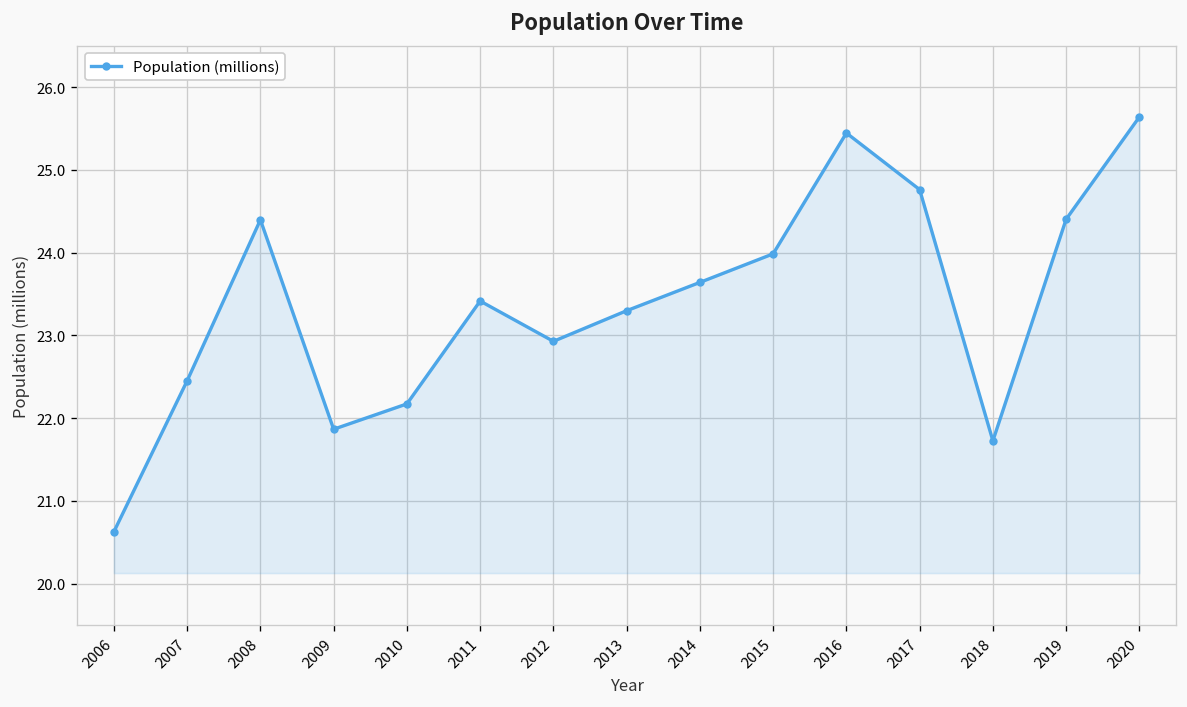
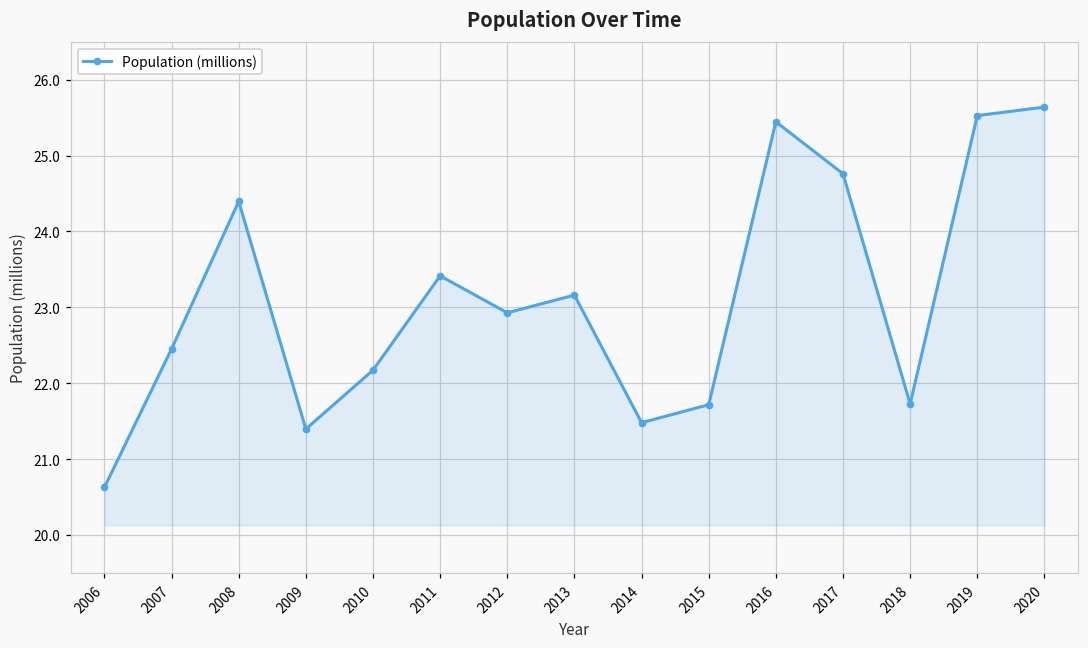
2009: 21.9 -> 21.4
2013: 23.3 -> 23.2
2014: 23.6 -> 21.5
2015: 24.0 -> 21.7
2019: 24.4 -> 25.5
